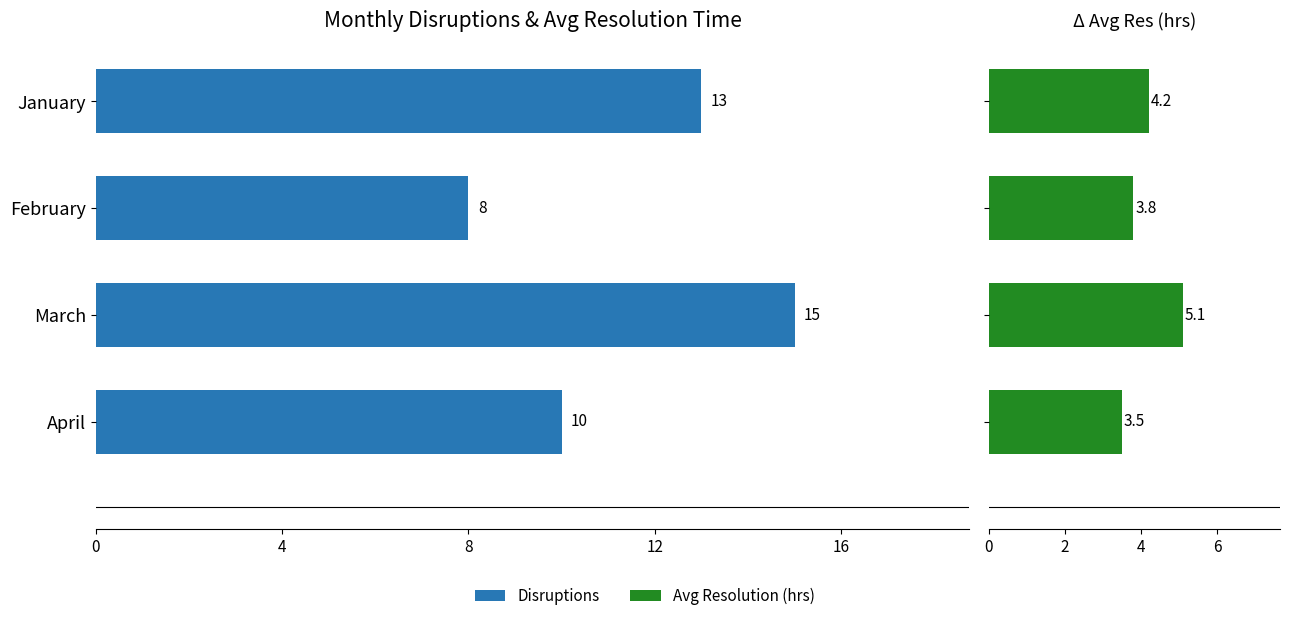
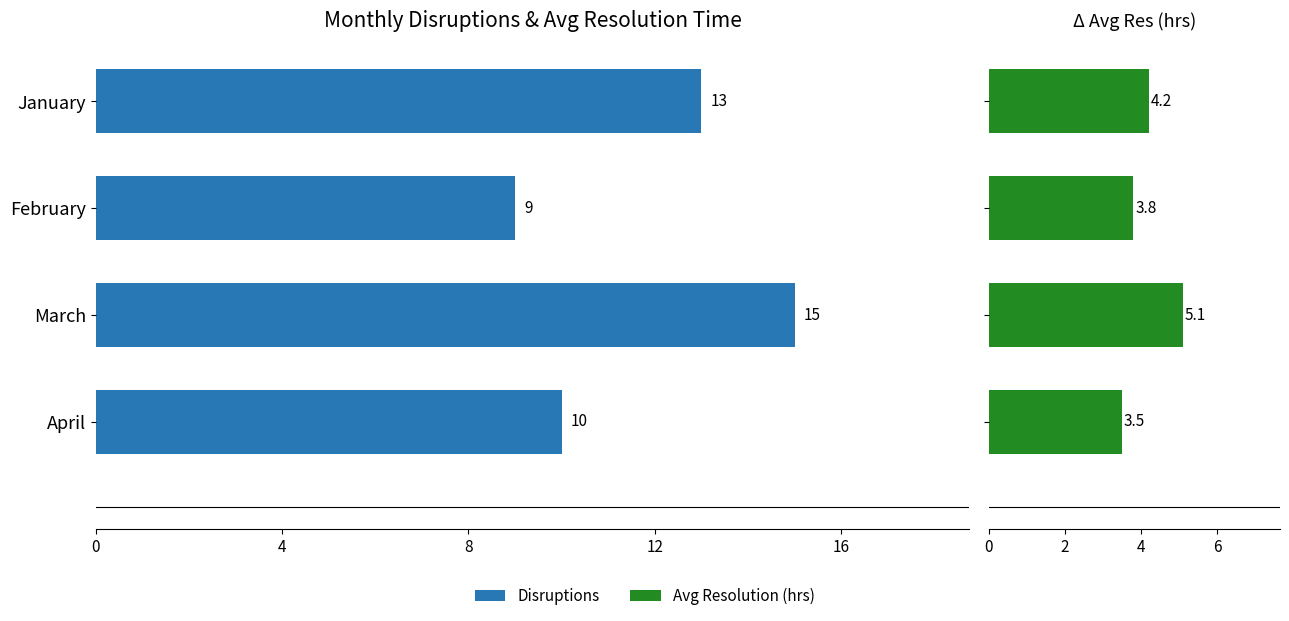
Monthly Disruptions & Avg Resolution Time, February: 8 -> 9
